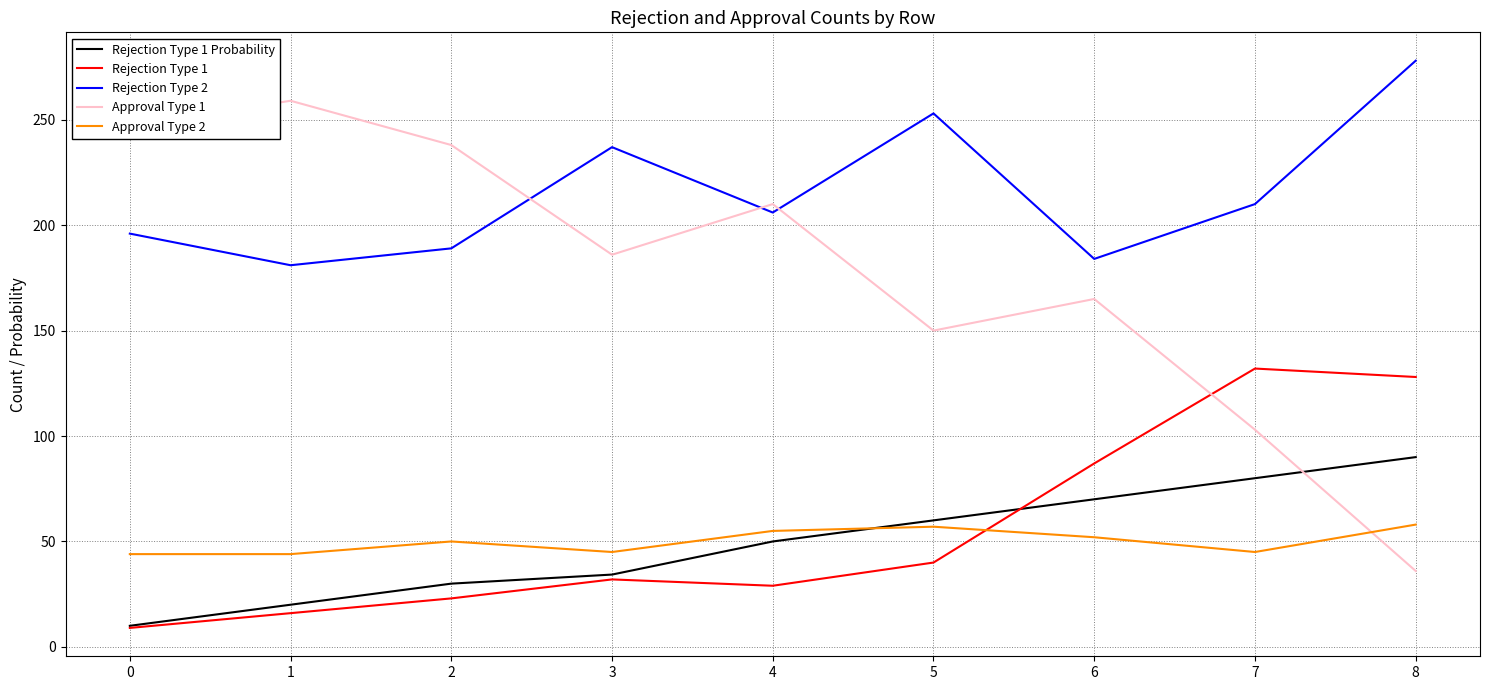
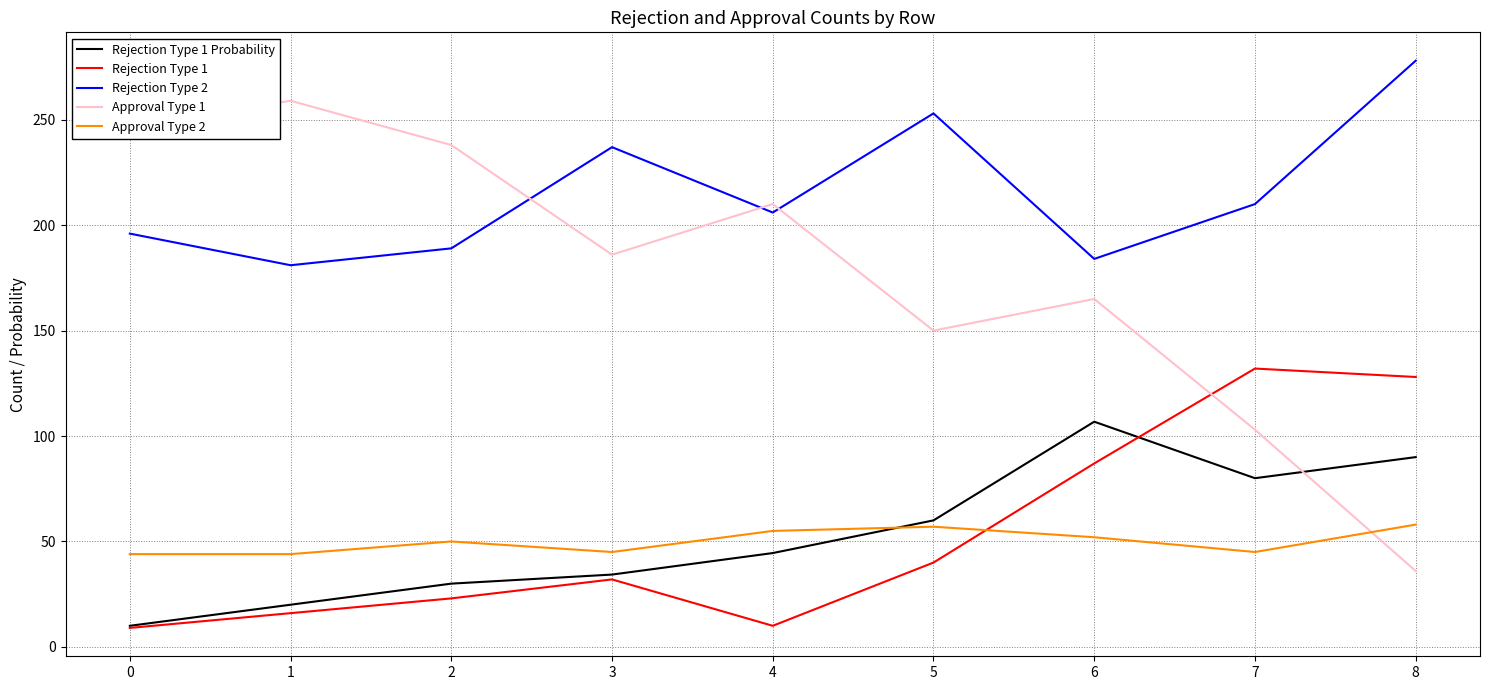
Rejection Type 1 Probability, 4: 50 -> 45
Rejection Type 1, 4: 29 -> 10
Rejection Type 1 Probability, 6: 70 -> 107
